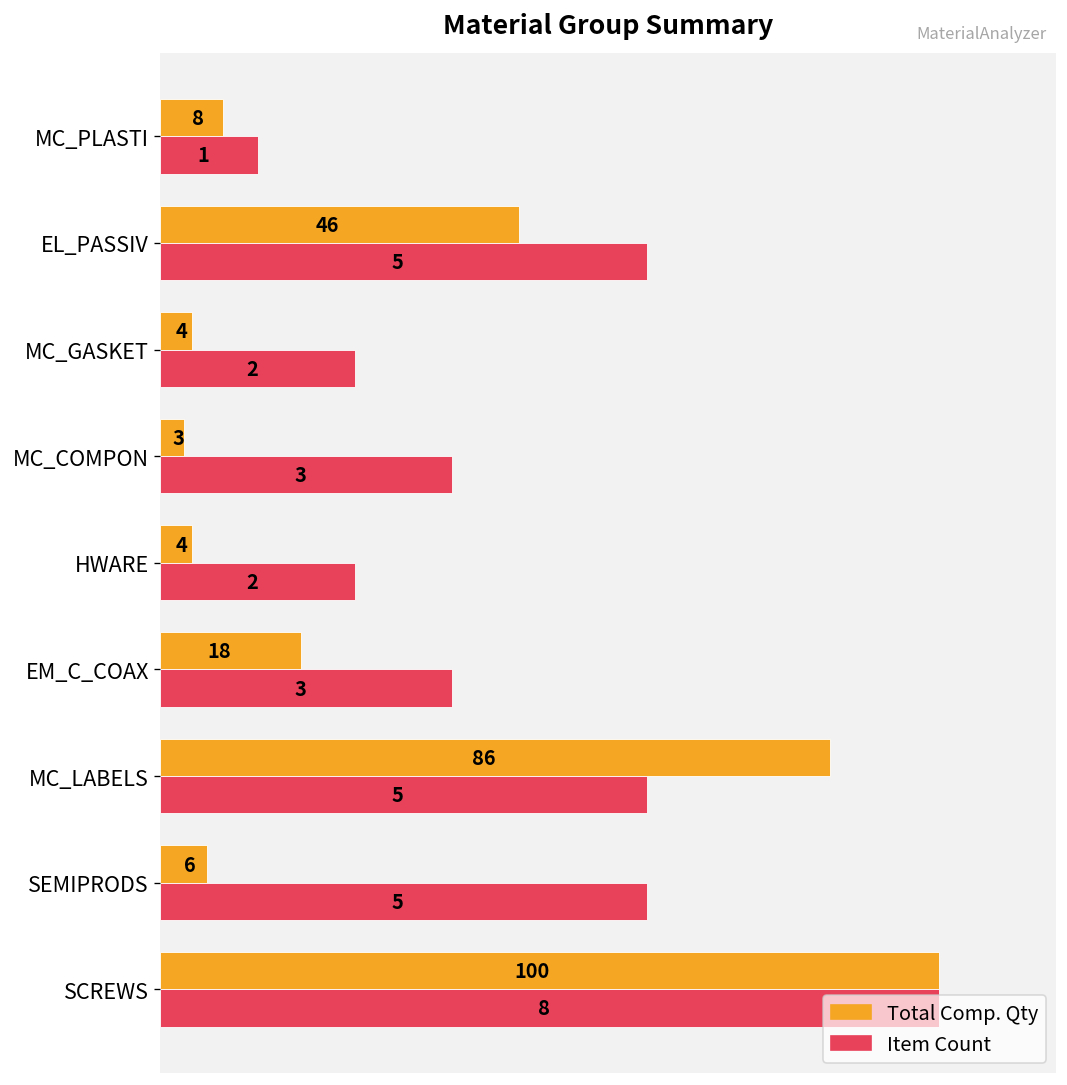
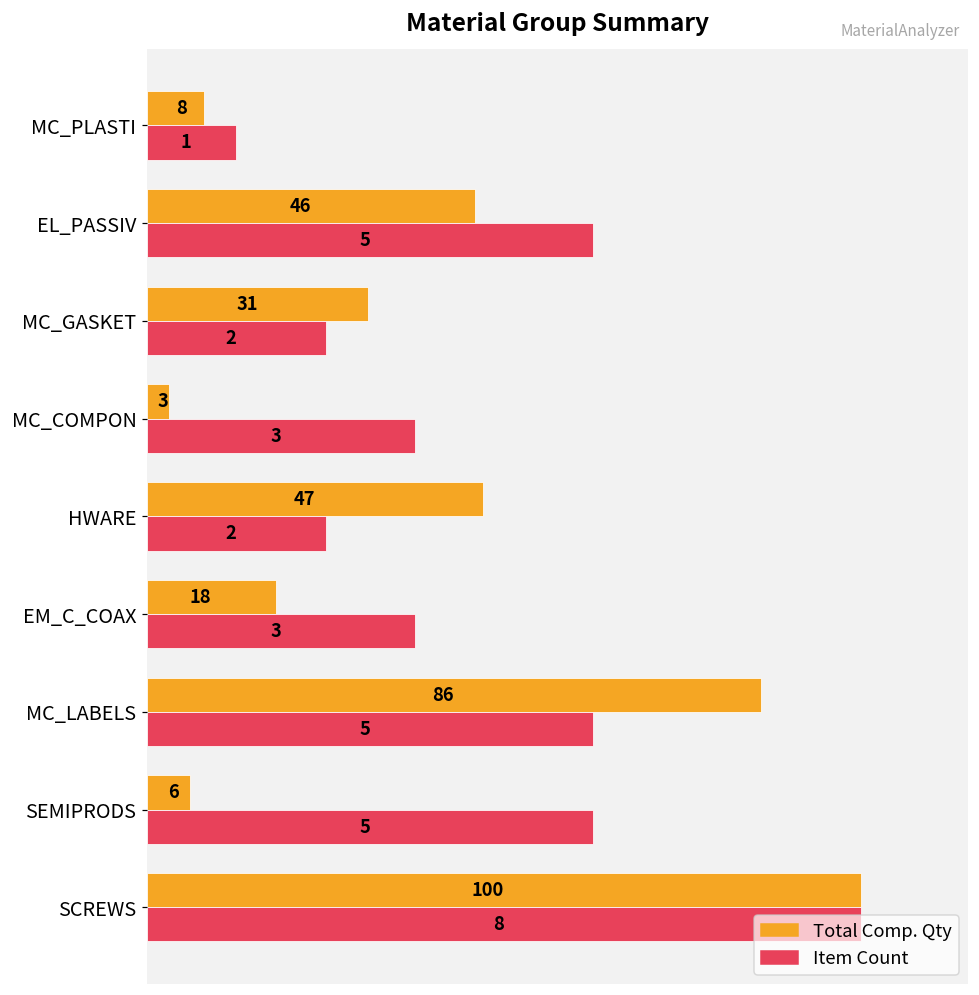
Total Comp. Qty, MC_GASKET: 4 -> 31
Total Comp. Qty, HWARE: 4 -> 47
